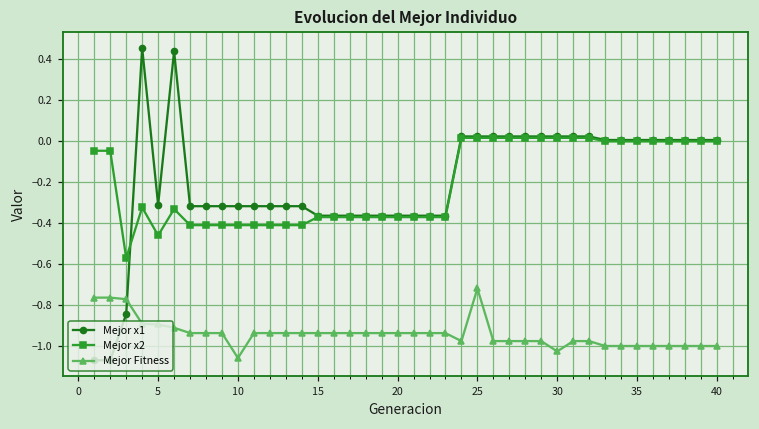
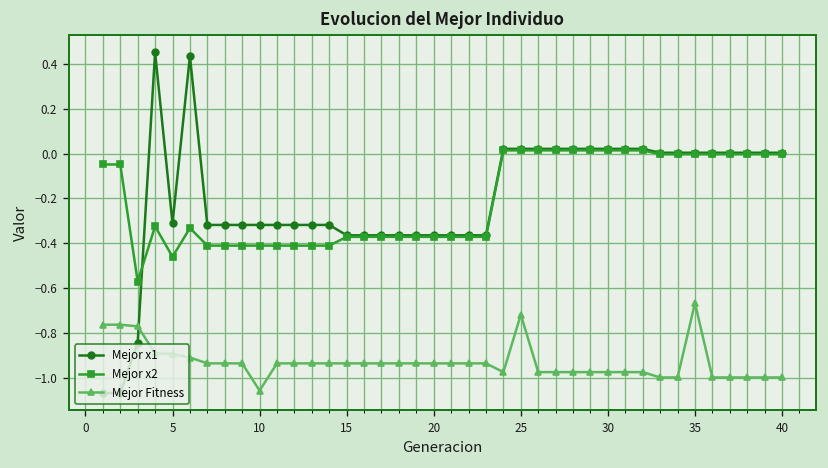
Mejor Fitness, 30: -1.03 -> -0.98
Mejor Fitness, 35: -1.00 -> -0.67
